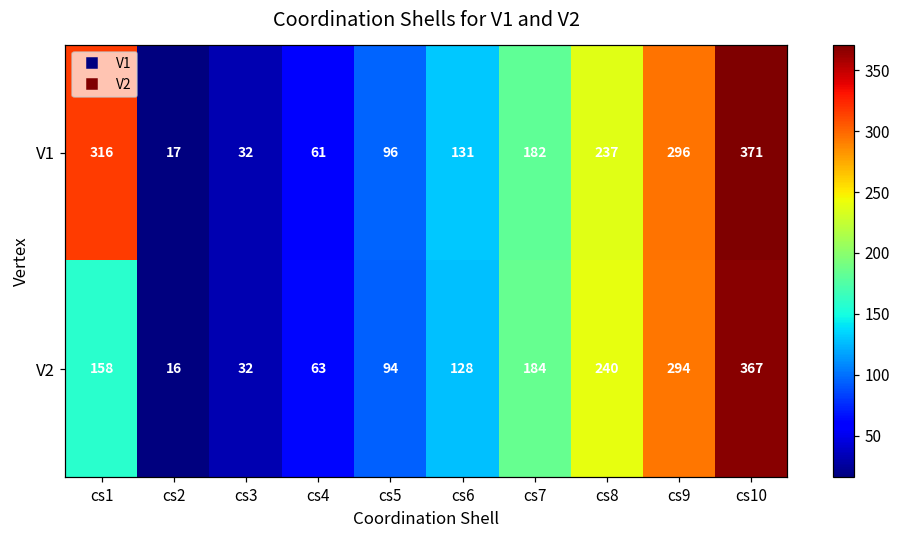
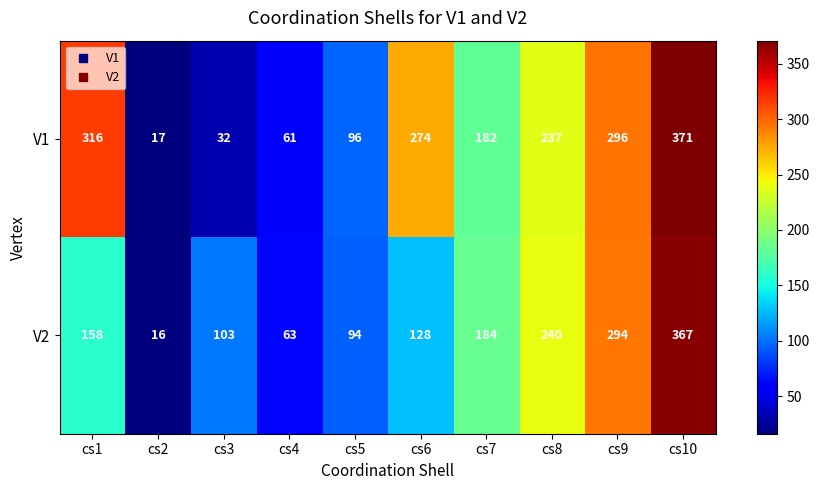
V1, cs6: 131 -> 274
V2, cs3: 32 -> 103
